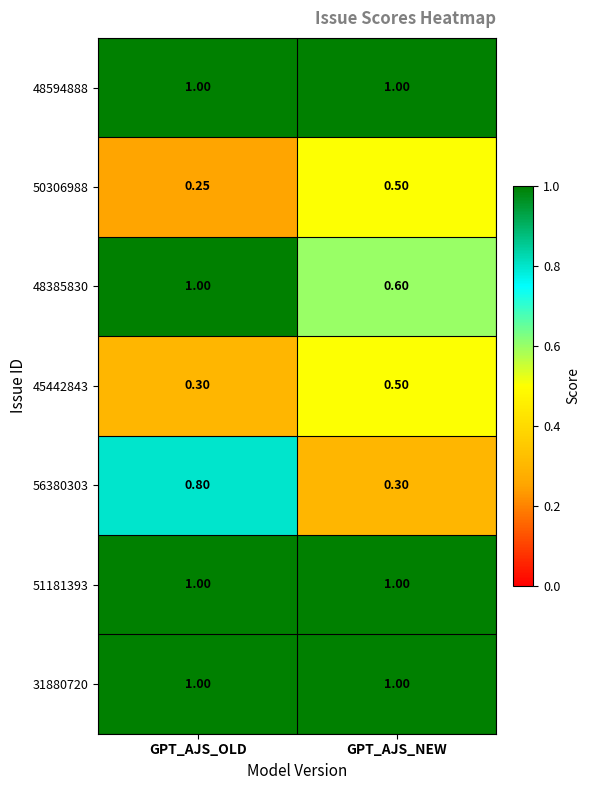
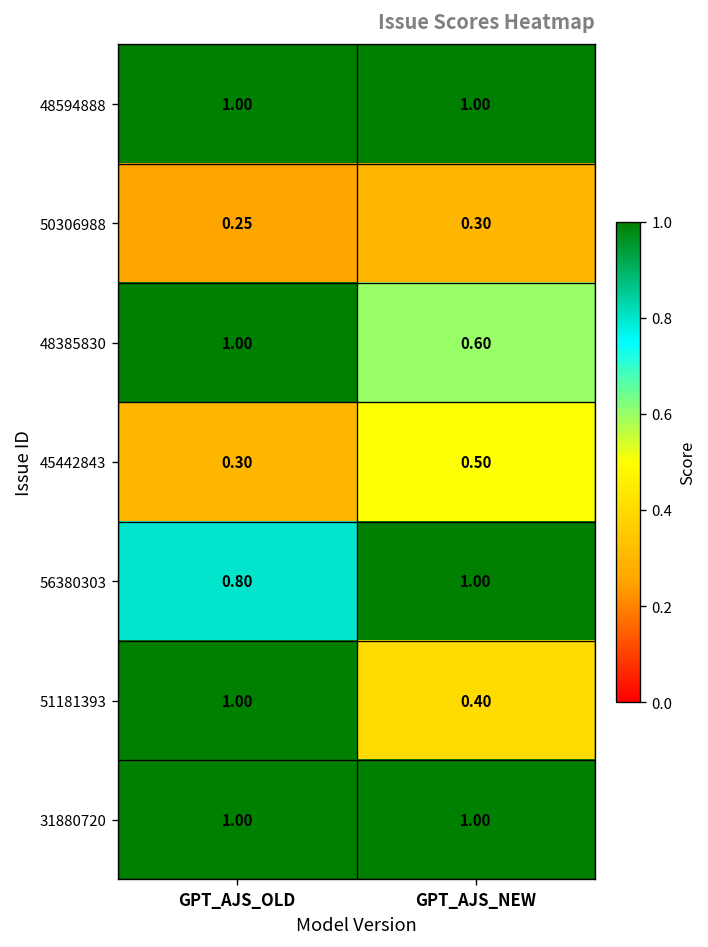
50306988, GPT_AJS_NEW: 0.50 -> 0.30
56380303, GPT_AJS_NEW: 0.30 -> 1.00
51181393, GPT_AJS_NEW: 1.00 -> 0.40
